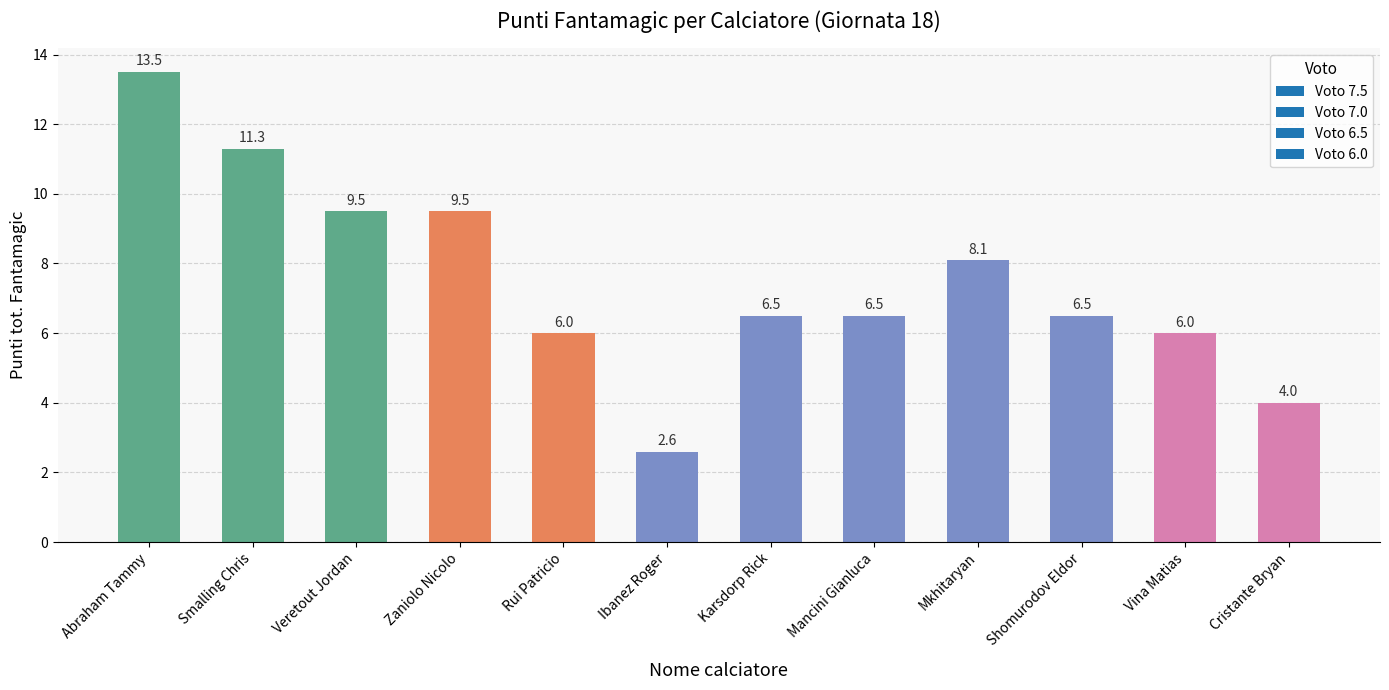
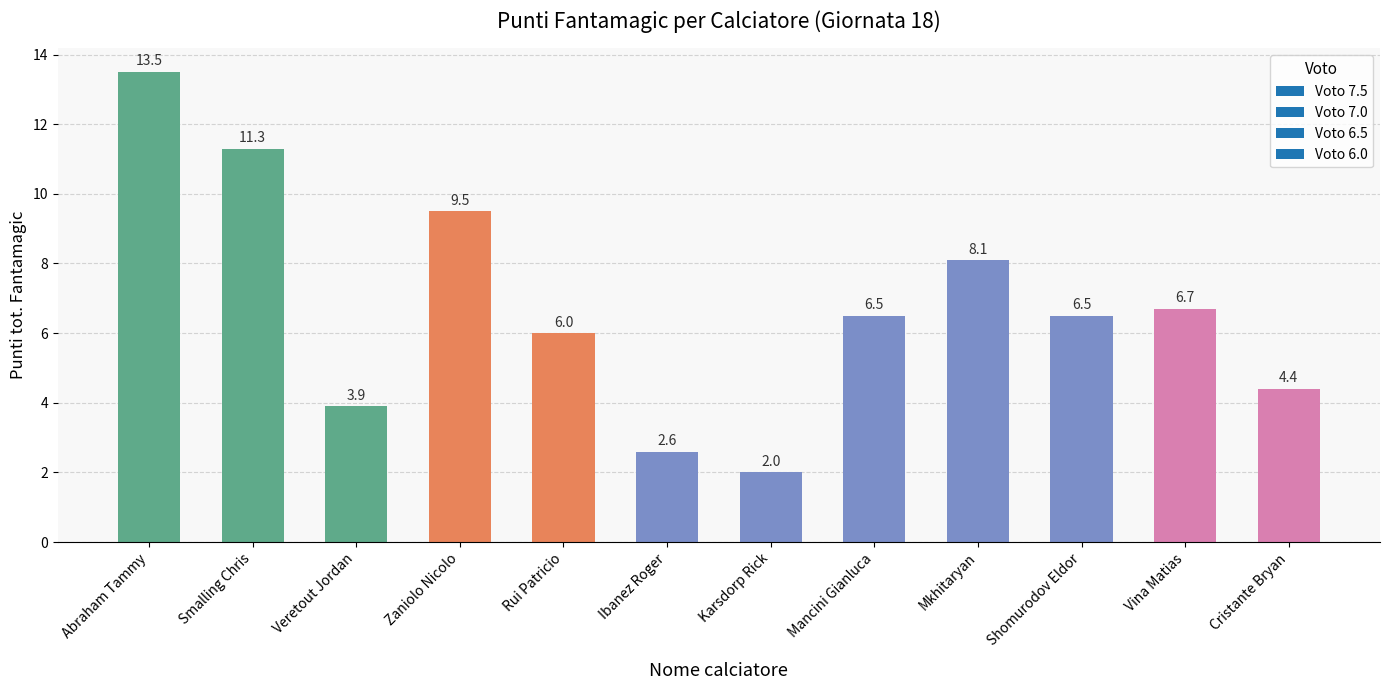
Veretout Jordan: 9.5 -> 3.9
Karsdorp Rick: 6.5 -> 2.0
Vina Matias: 6.0 -> 6.7
Cristante Bryan: 4.0 -> 4.4
